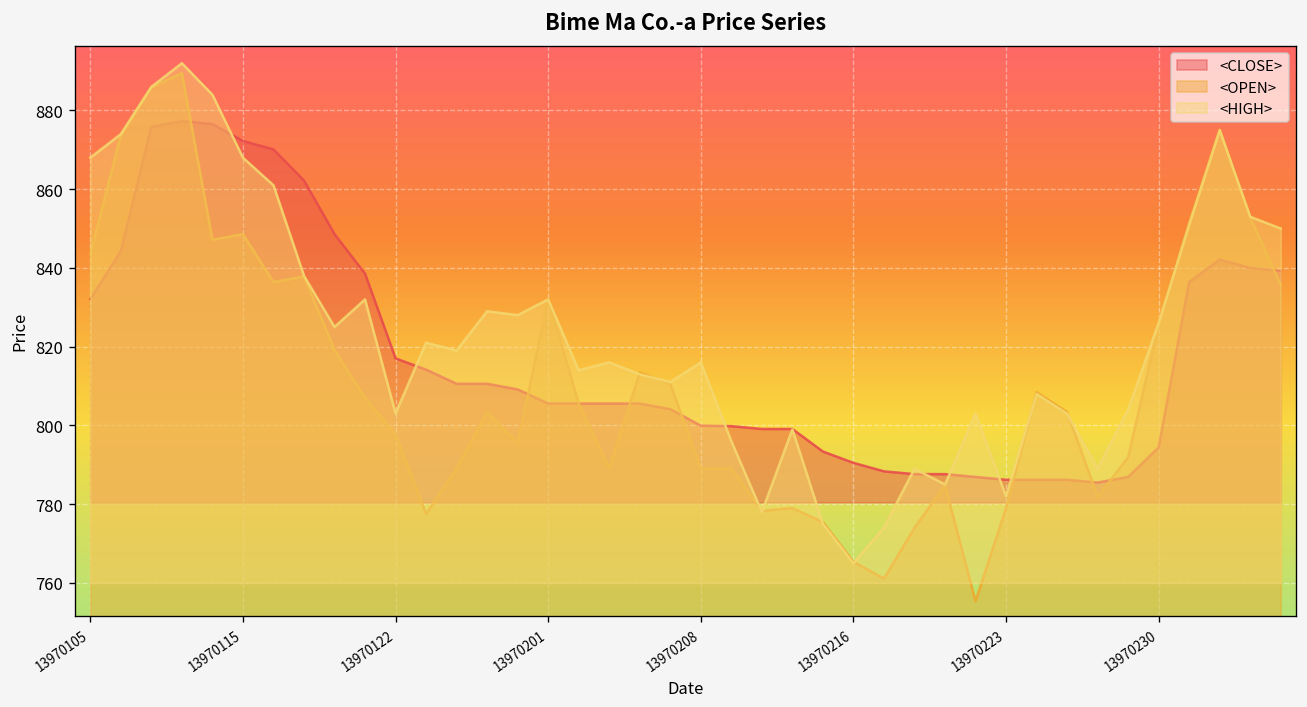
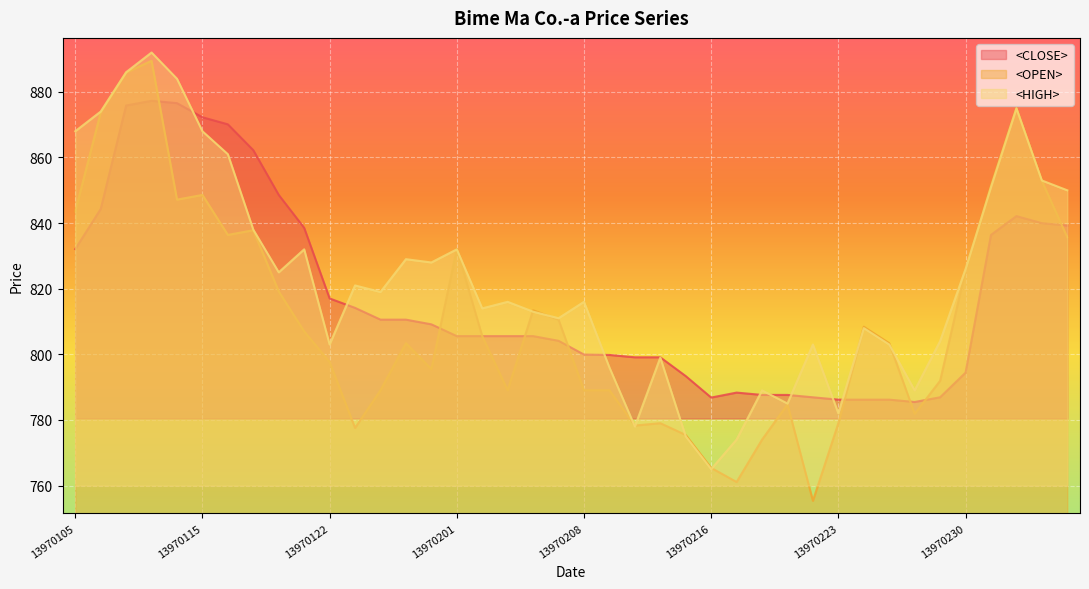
<CLOSE>, 13970216: 790 -> 787
